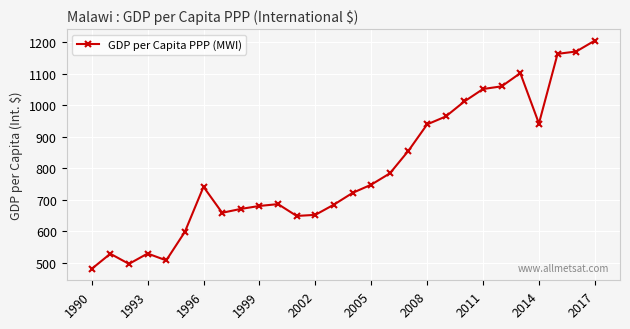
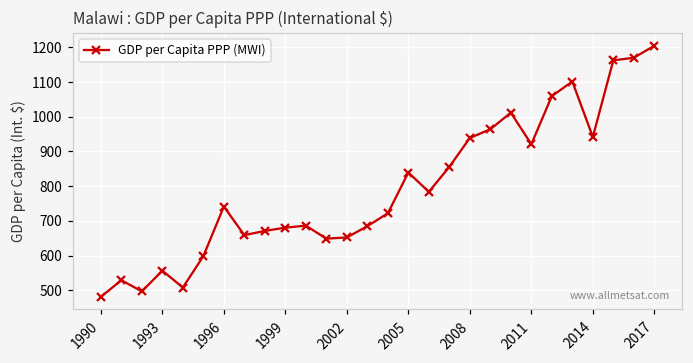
1993: 530 -> 560
2005: 750 -> 840
2011: 1050 -> 920
